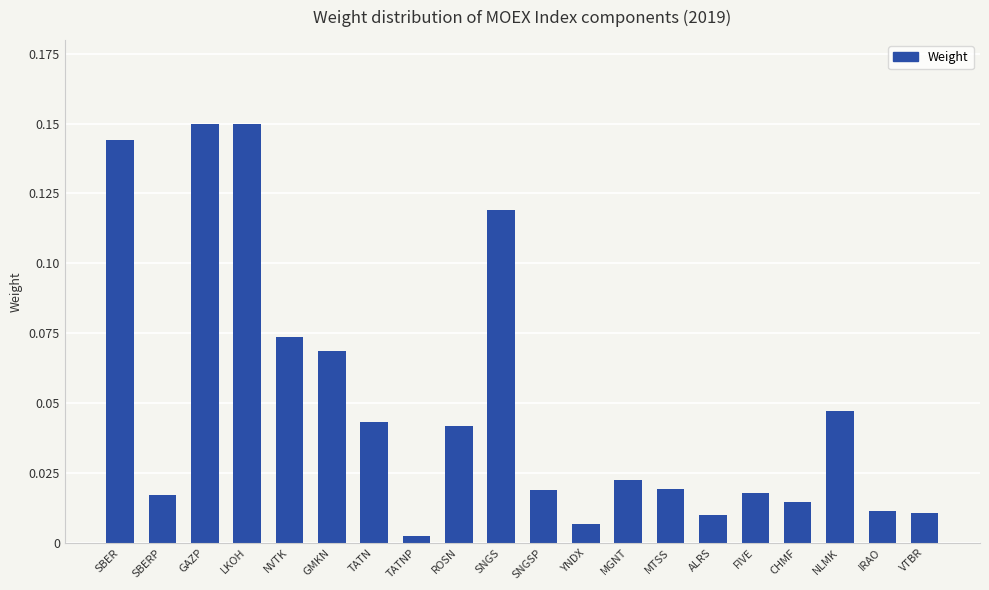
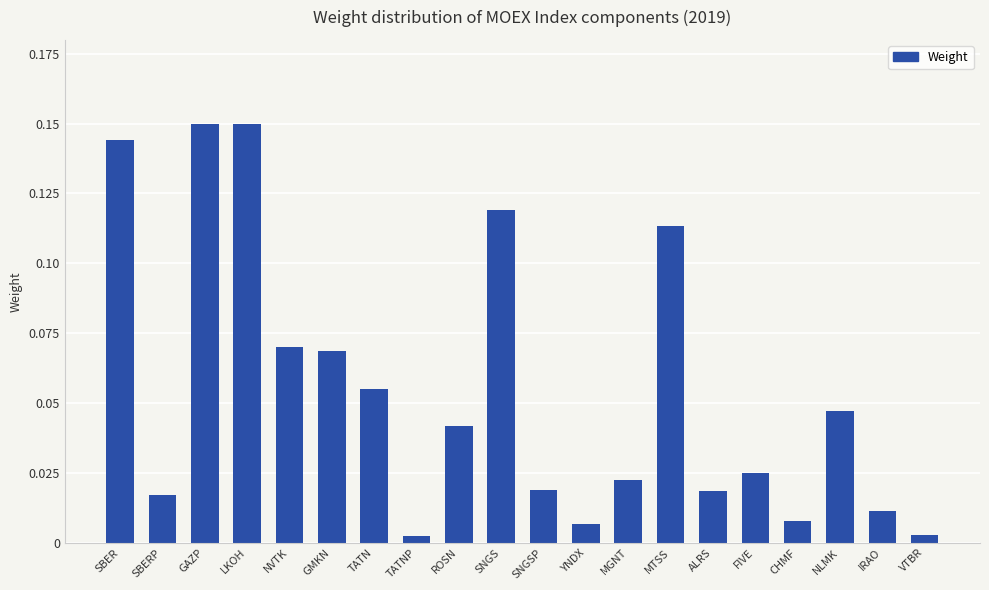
NVTK: 0.074 -> 0.070
TATN: 0.043 -> 0.055
MTSS: 0.019 -> 0.113
ALRS: 0.010 -> 0.018
FIVE: 0.018 -> 0.025
CHMF: 0.014 -> 0.008
VTBR: 0.011 -> 0.003
